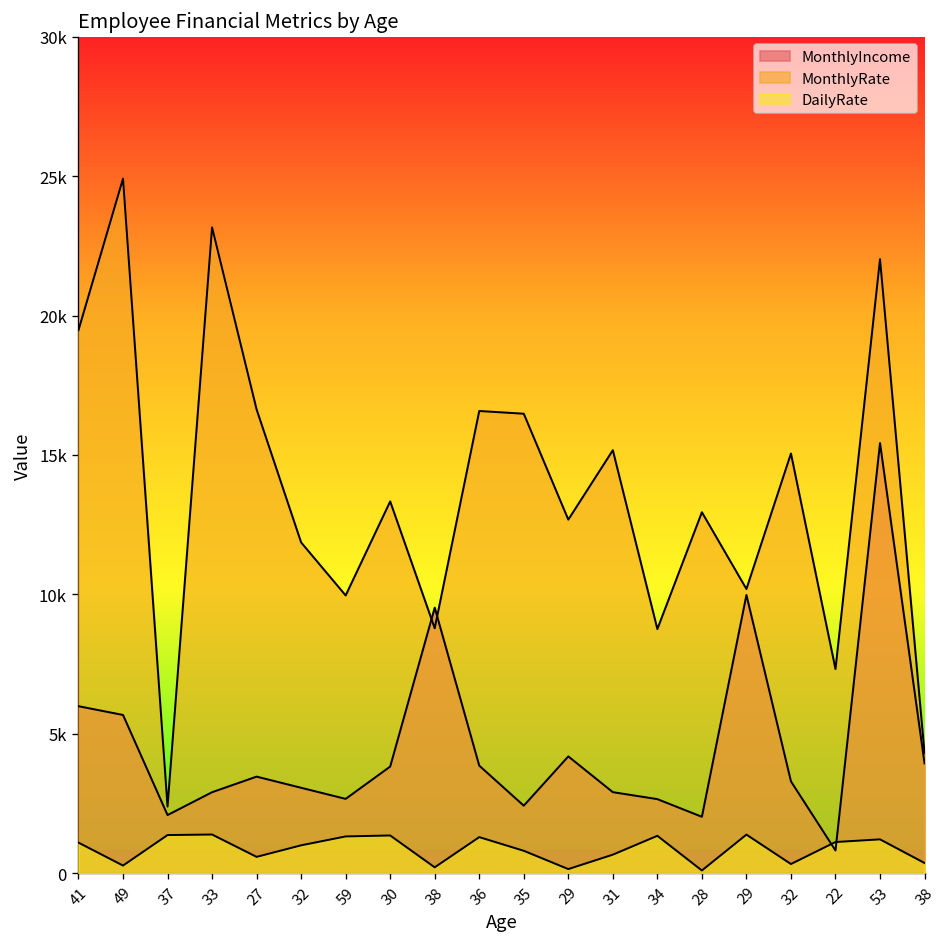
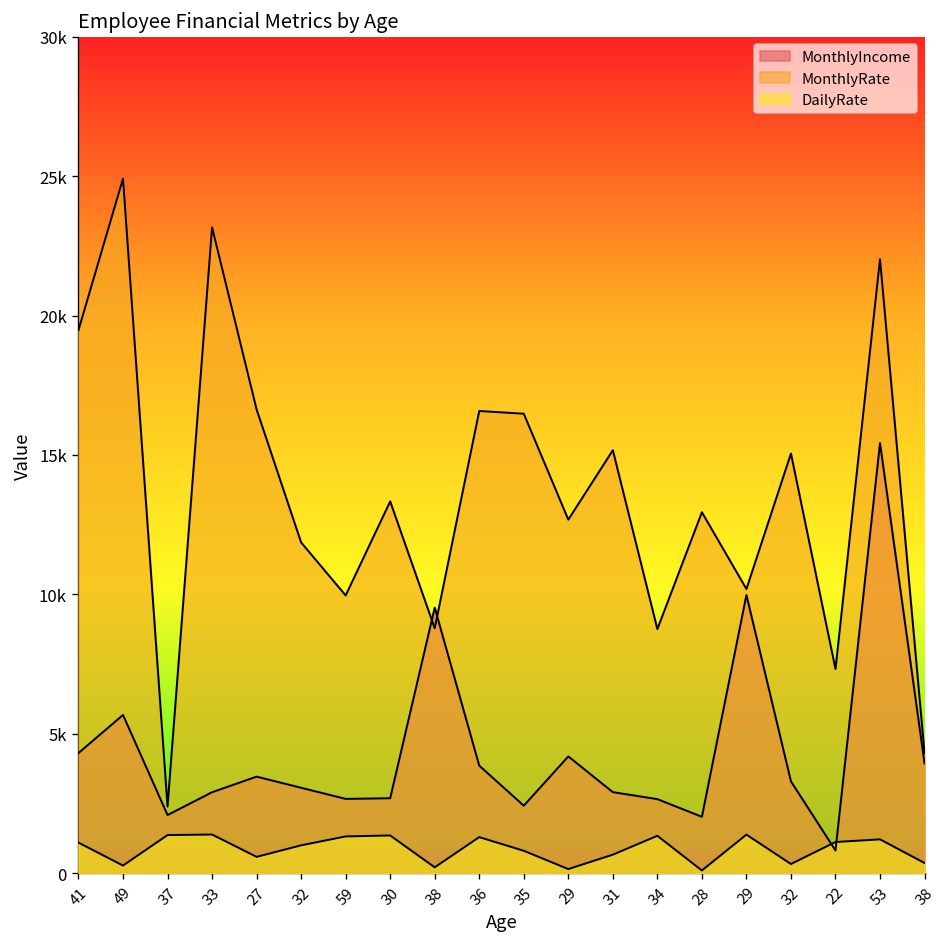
MonthlyIncome, 41: 6000 -> 4300
MonthlyIncome, 30: 3800 -> 2700
